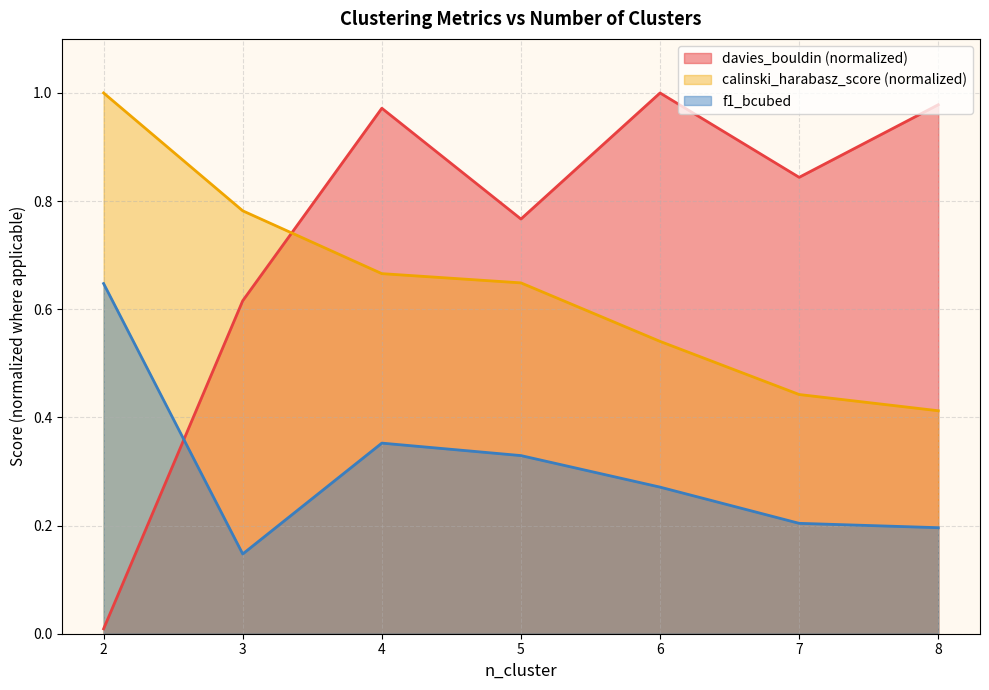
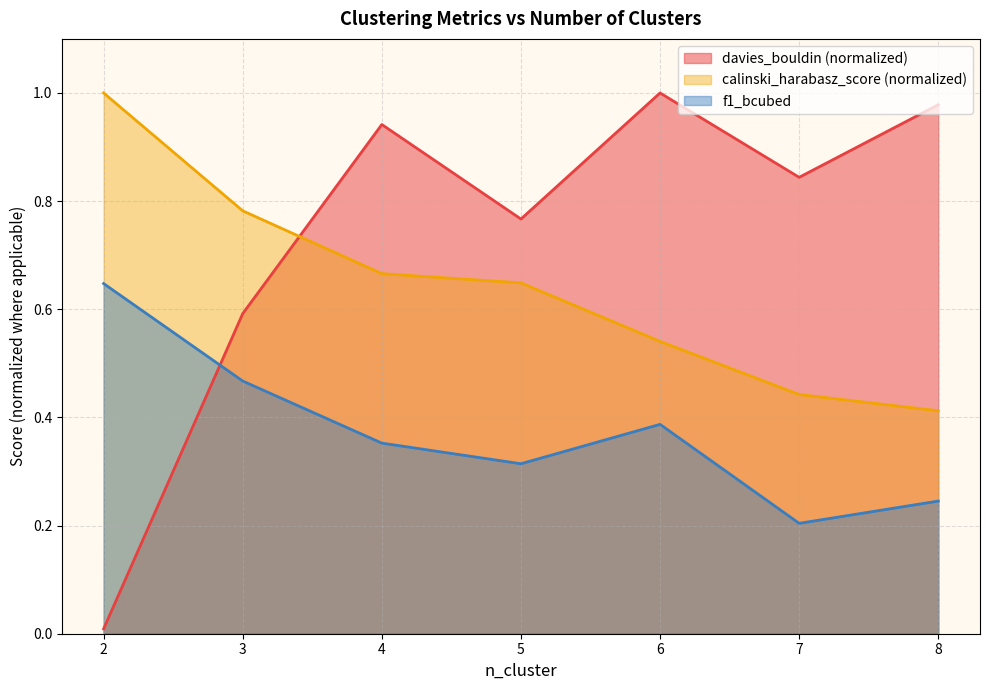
davies_bouldin (normalized), 3: 0.62 -> 0.59
f1_bcubed, 3: 0.15 -> 0.47
davies_bouldin (normalized), 4: 0.97 -> 0.94
f1_bcubed, 5: 0.33 -> 0.31
f1_bcubed, 6: 0.27 -> 0.39
f1_bcubed, 8: 0.20 -> 0.25
